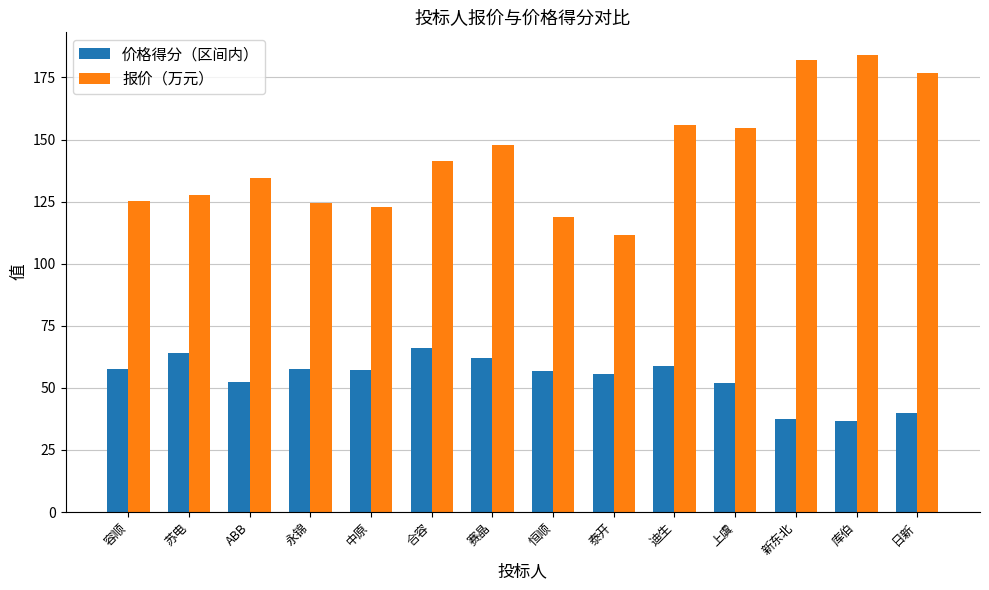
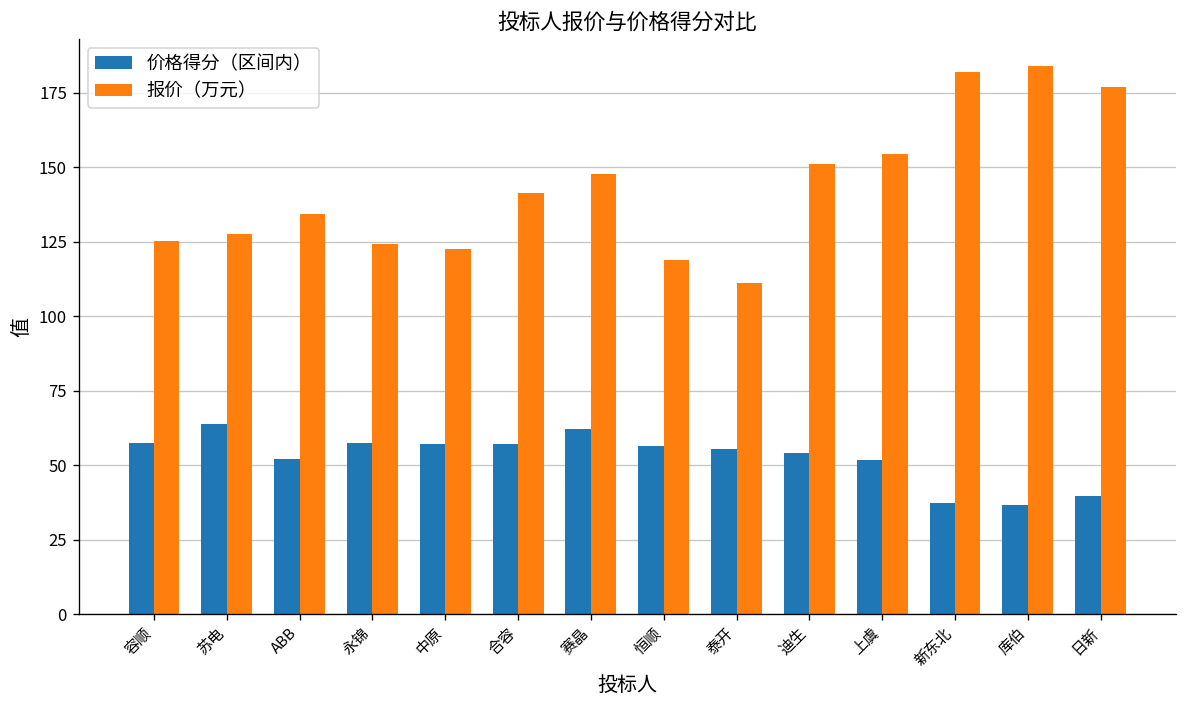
价格得分（区间内）, 合容: 66 -> 57
价格得分（区间内）, 迪生: 59 -> 54
报价（万元）, 迪生: 156 -> 151
